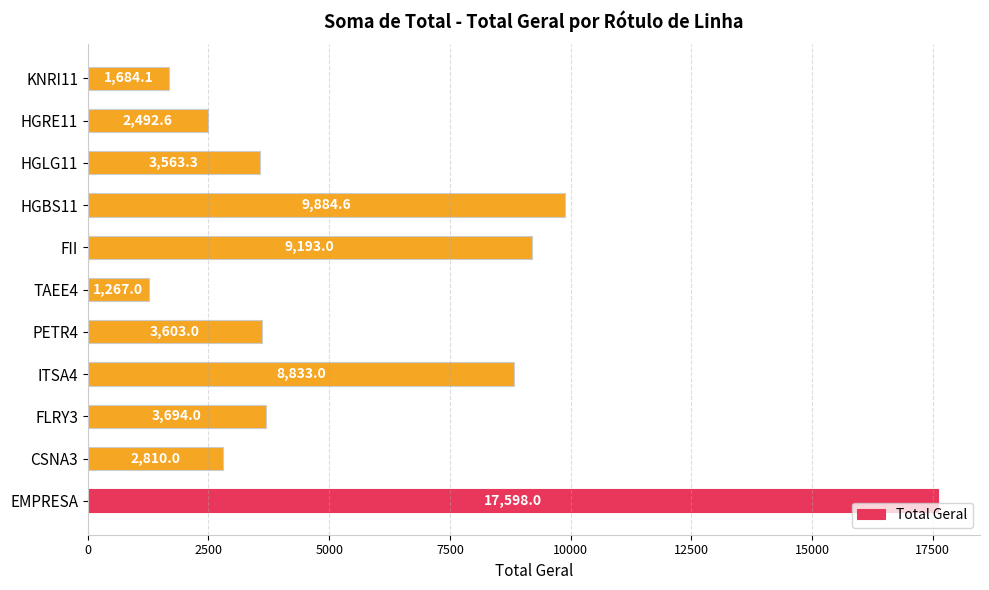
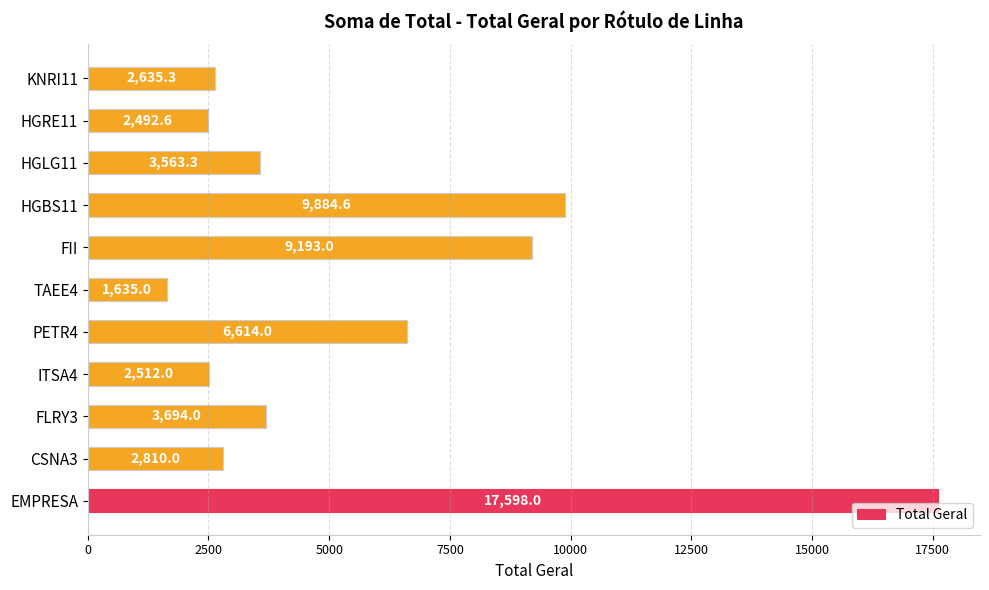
KNRI11: 1,684.1 -> 2,635.3
TAEE4: 1,267.0 -> 1,635.0
PETR4: 3,603.0 -> 6,614.0
ITSA4: 8,833.0 -> 2,512.0
